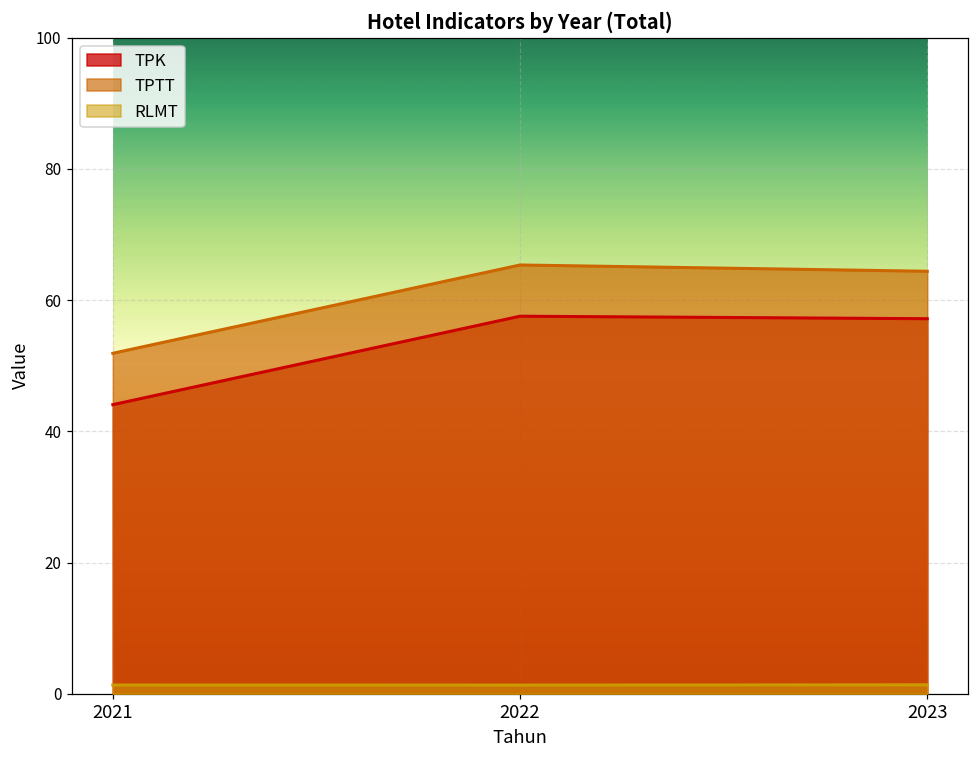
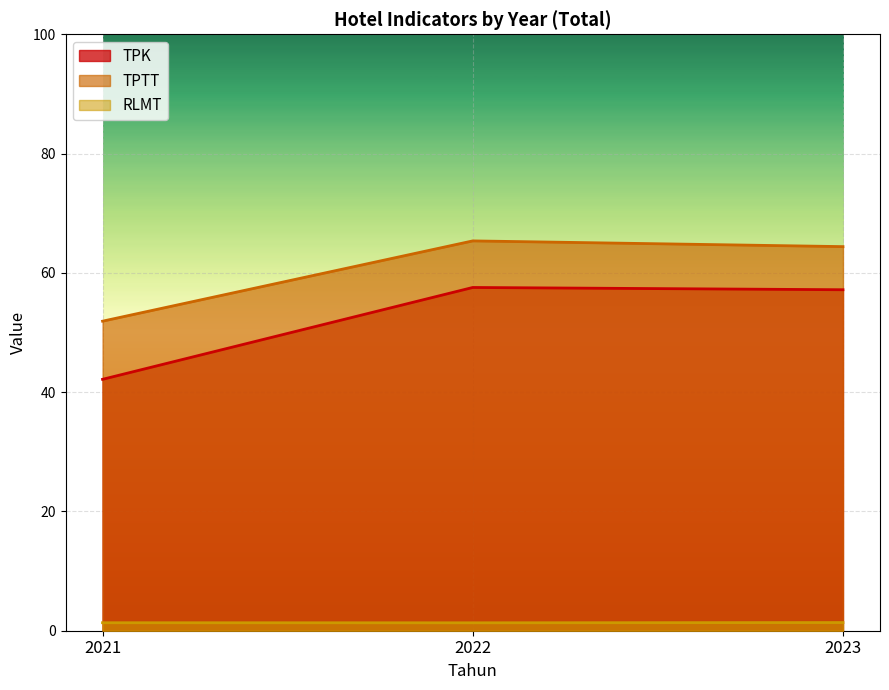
TPK, 2021: 44 -> 42
